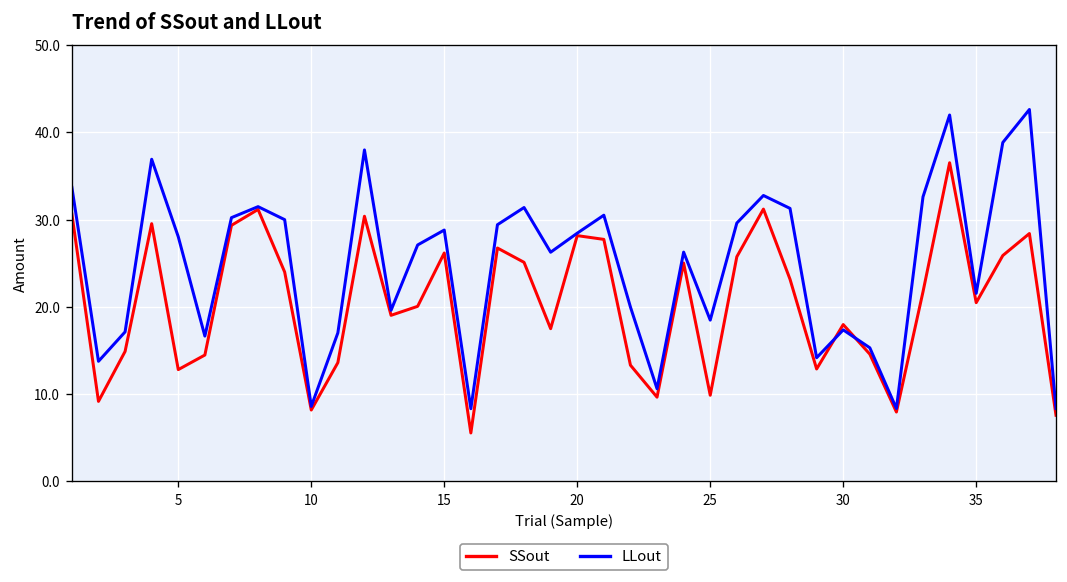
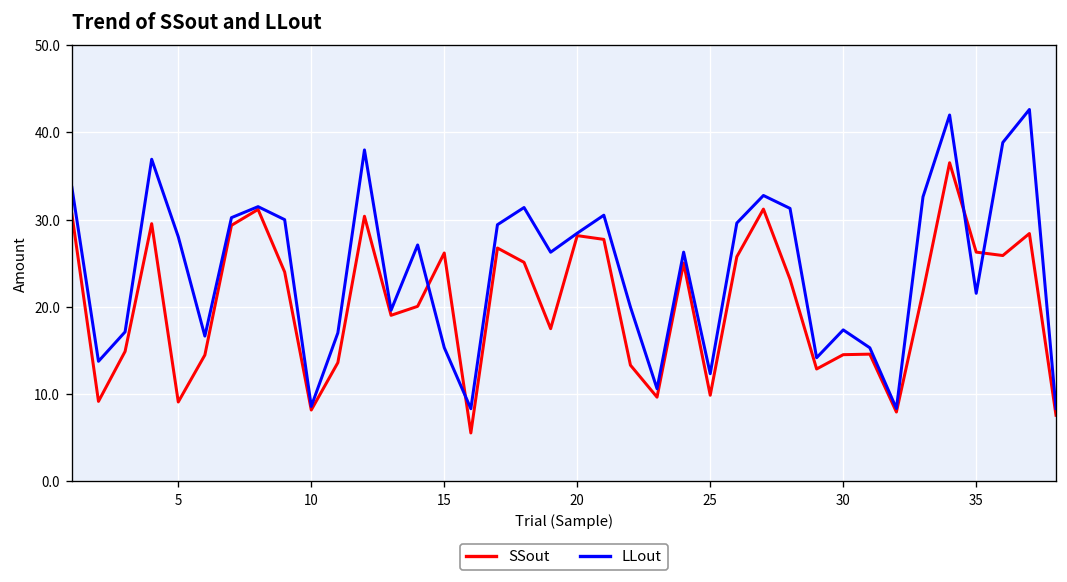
SSout, 5: 13 -> 9
LLout, 15: 29 -> 15
LLout, 25: 18 -> 12
SSout, 30: 18 -> 15
SSout, 35: 20 -> 26
